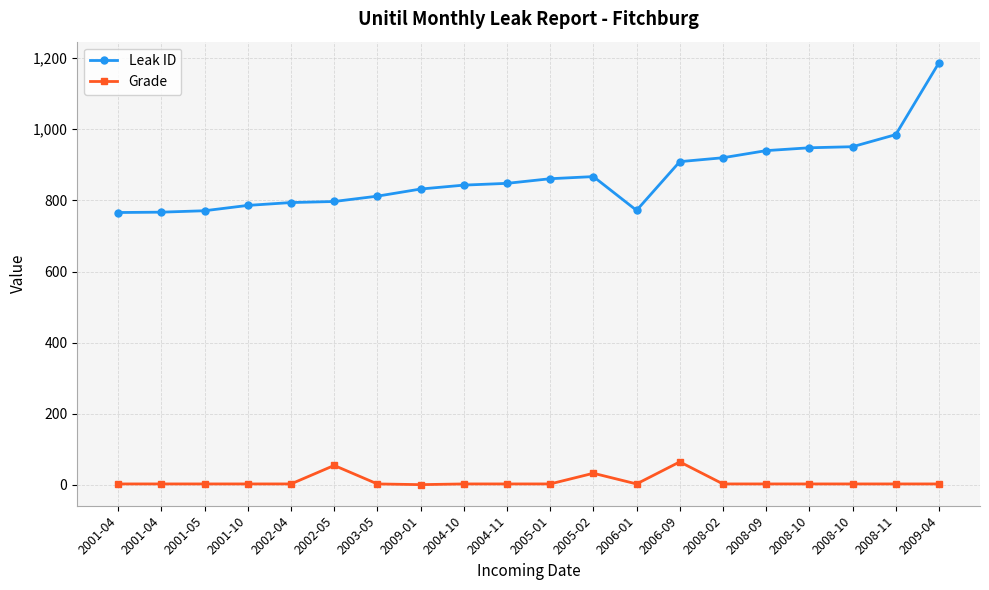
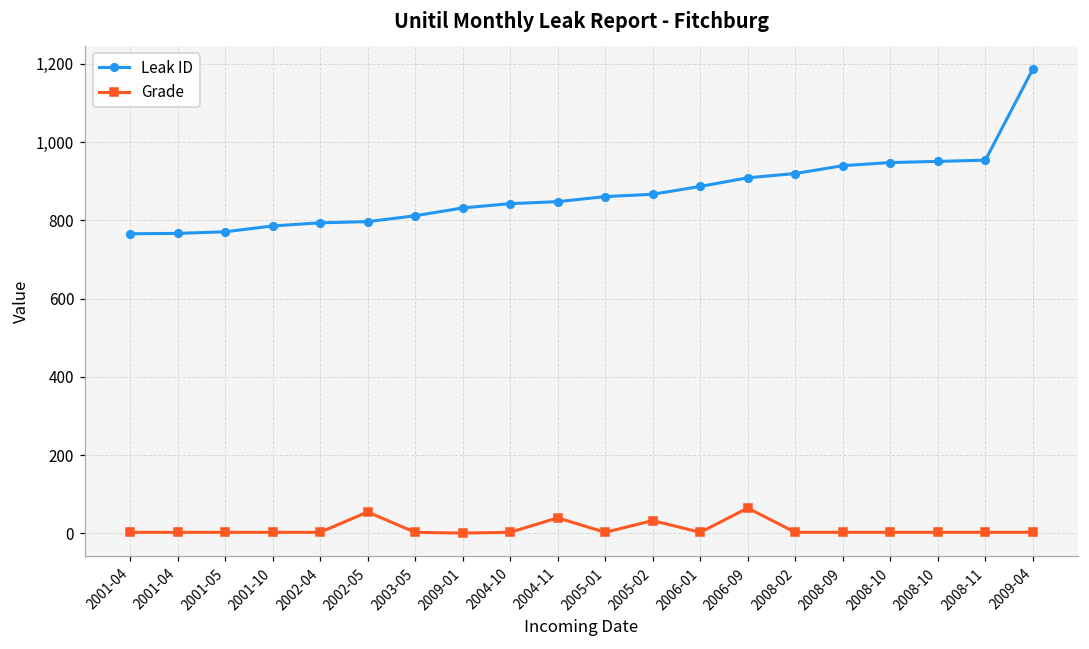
Grade, 2004-11: 0 -> 40
Leak ID, 2006-01: 770 -> 890
Leak ID, 2008-11: 990 -> 950
